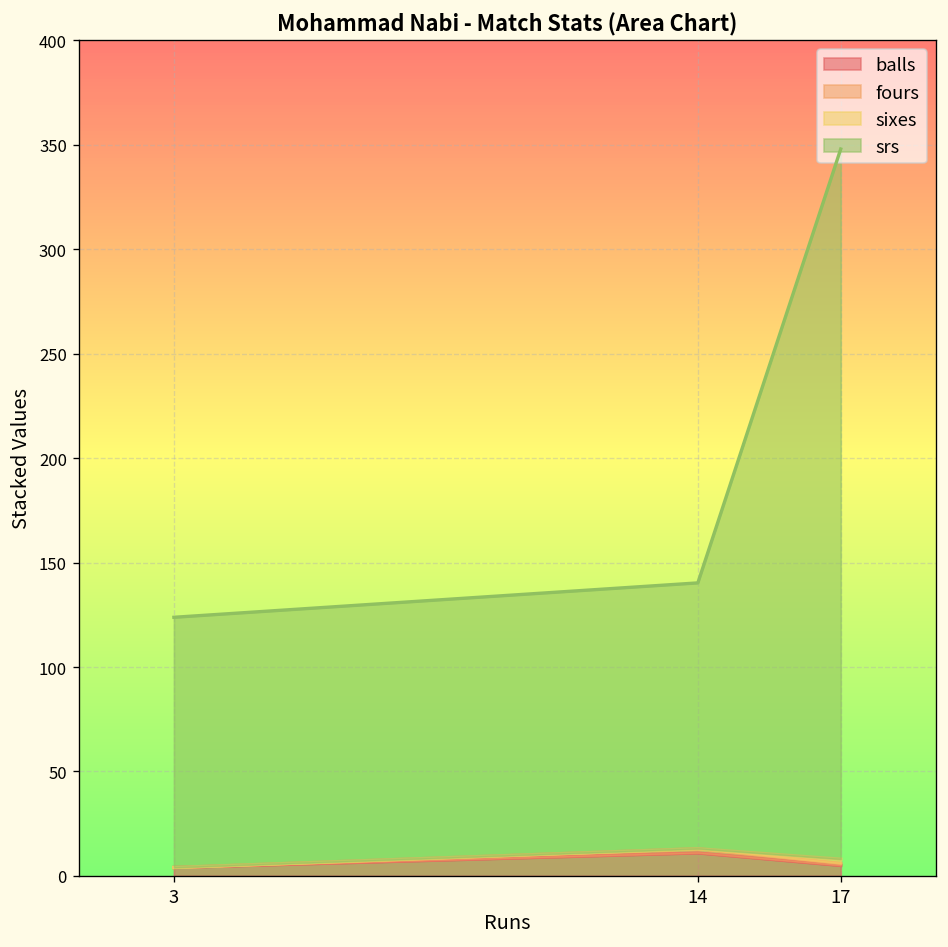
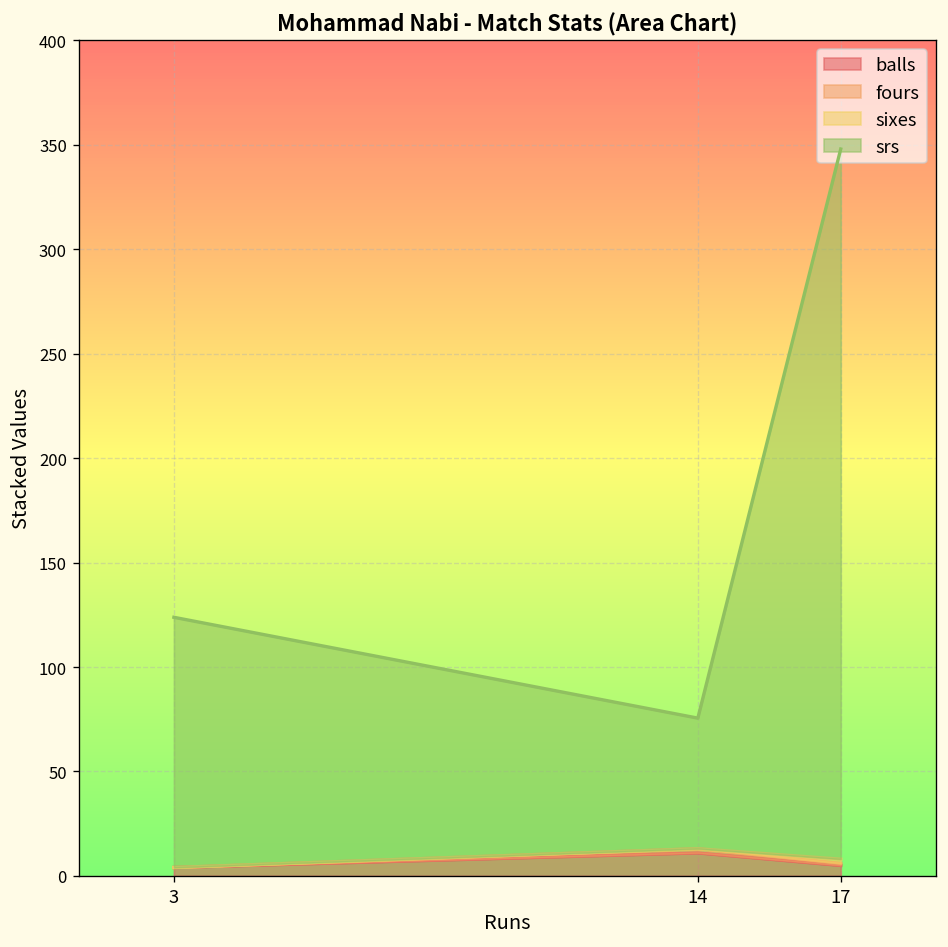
srs, 14: 127 -> 63
